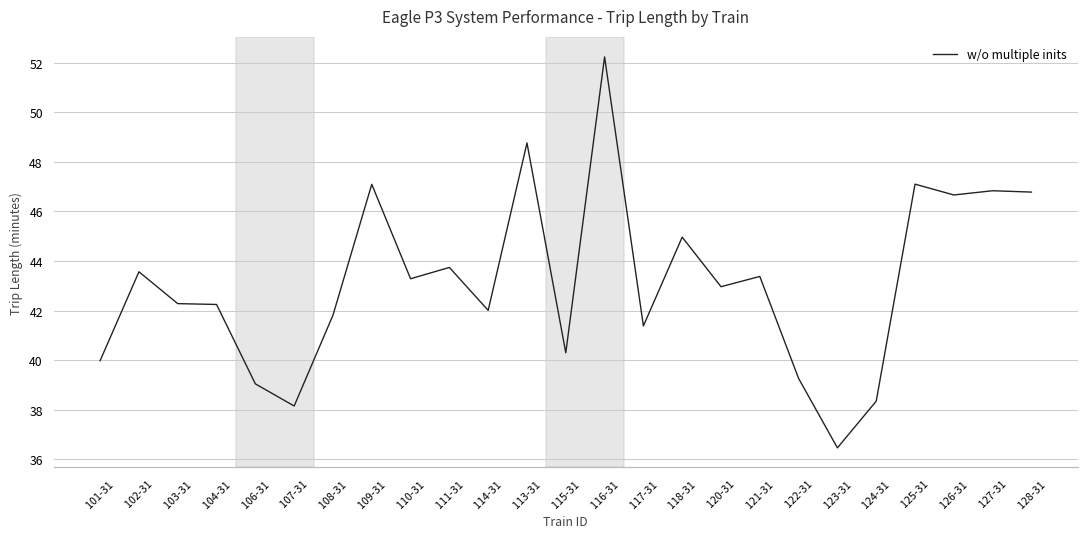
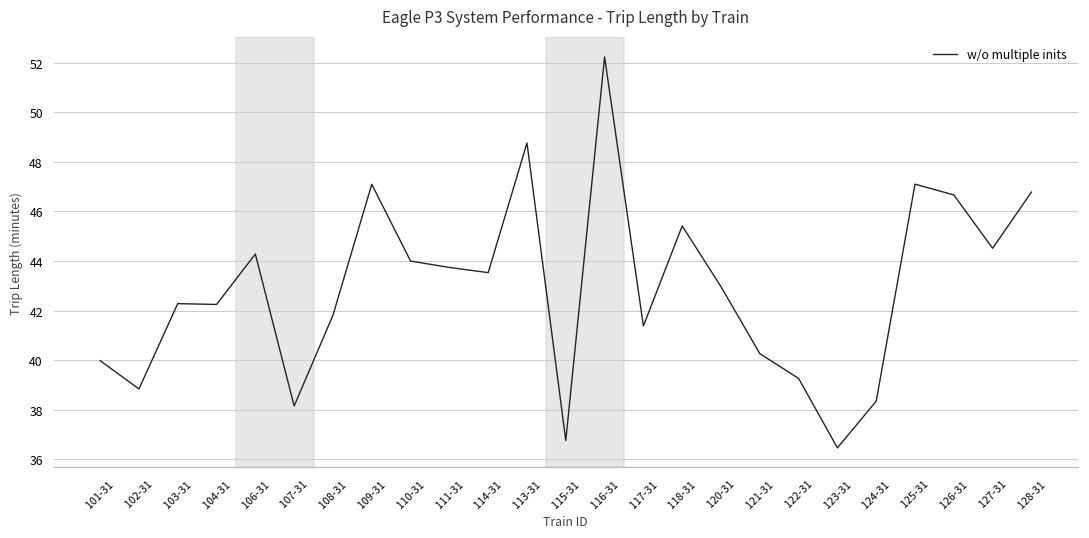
102-31: 43.6 -> 38.8
106-31: 39.0 -> 44.3
110-31: 43.3 -> 44.0
114-31: 42.0 -> 43.5
115-31: 40.3 -> 36.8
118-31: 45.0 -> 45.4
121-31: 43.4 -> 40.3
127-31: 46.8 -> 44.5
